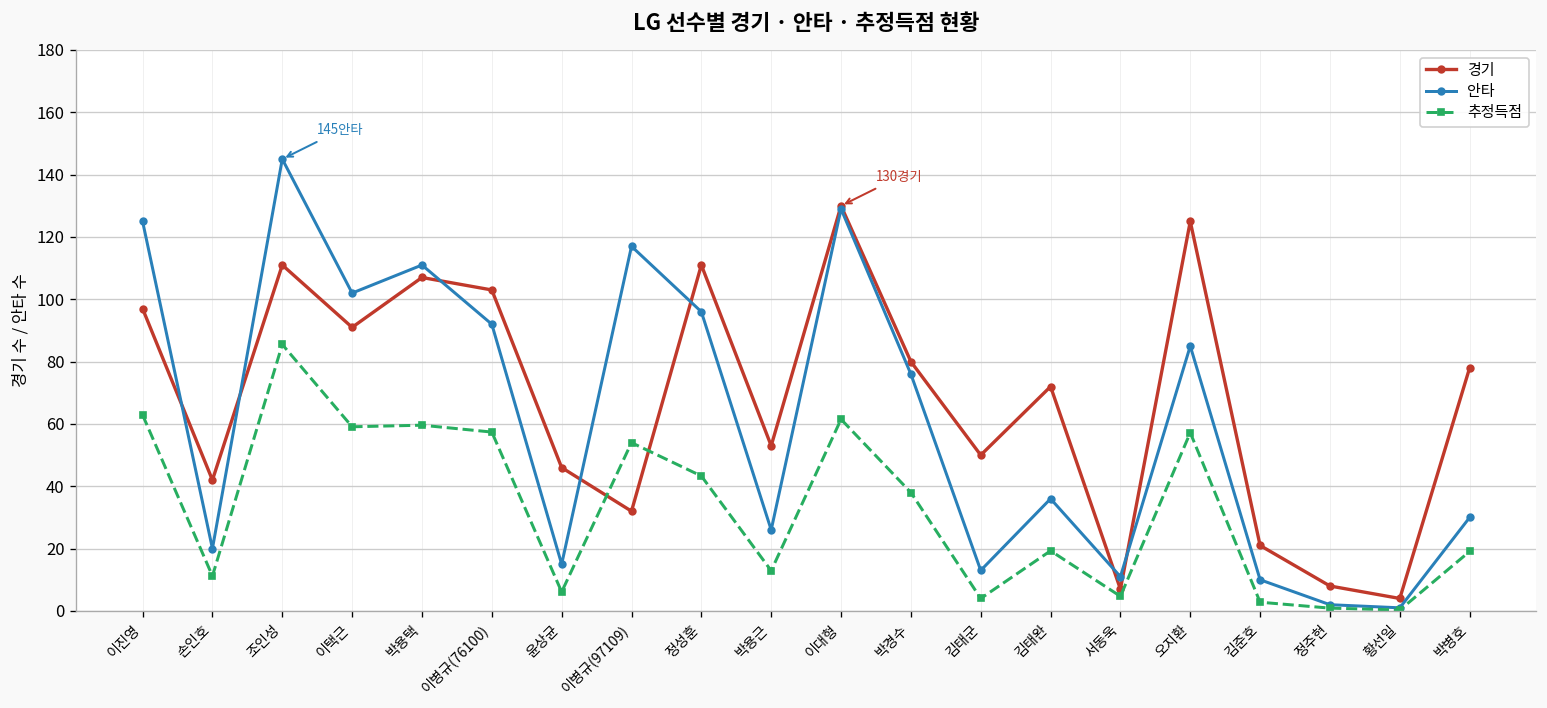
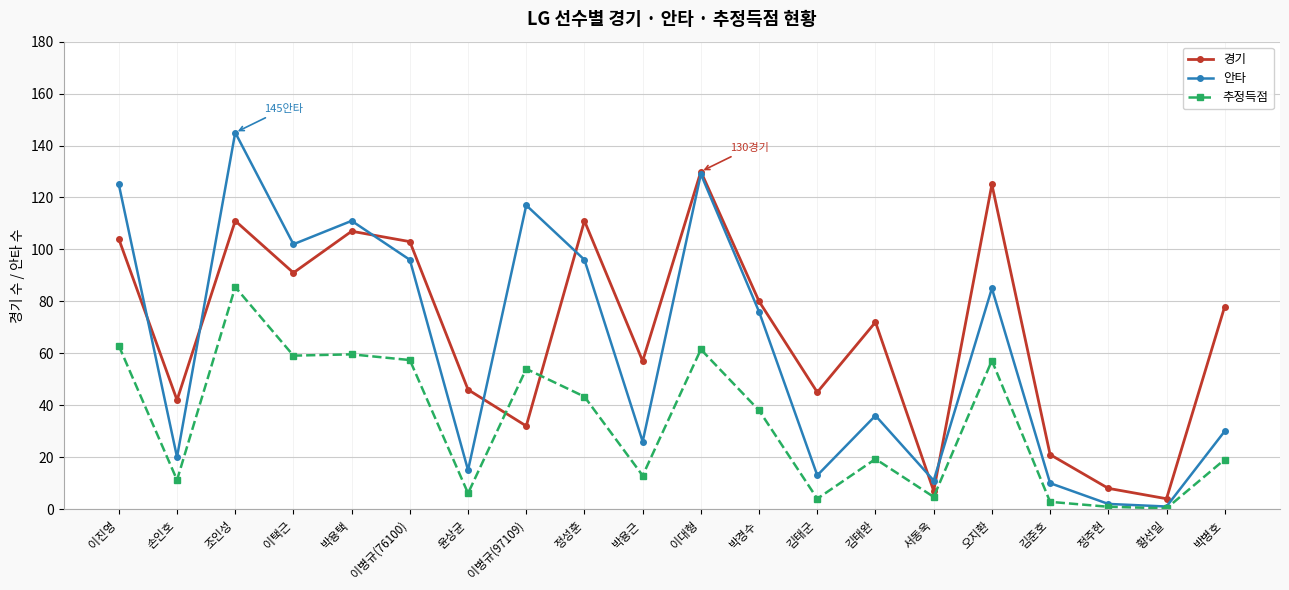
경기, 이진영: 97 -> 104
안타, 이병규(76100): 92 -> 96
경기, 박용근: 53 -> 57
경기, 김태군: 50 -> 45
